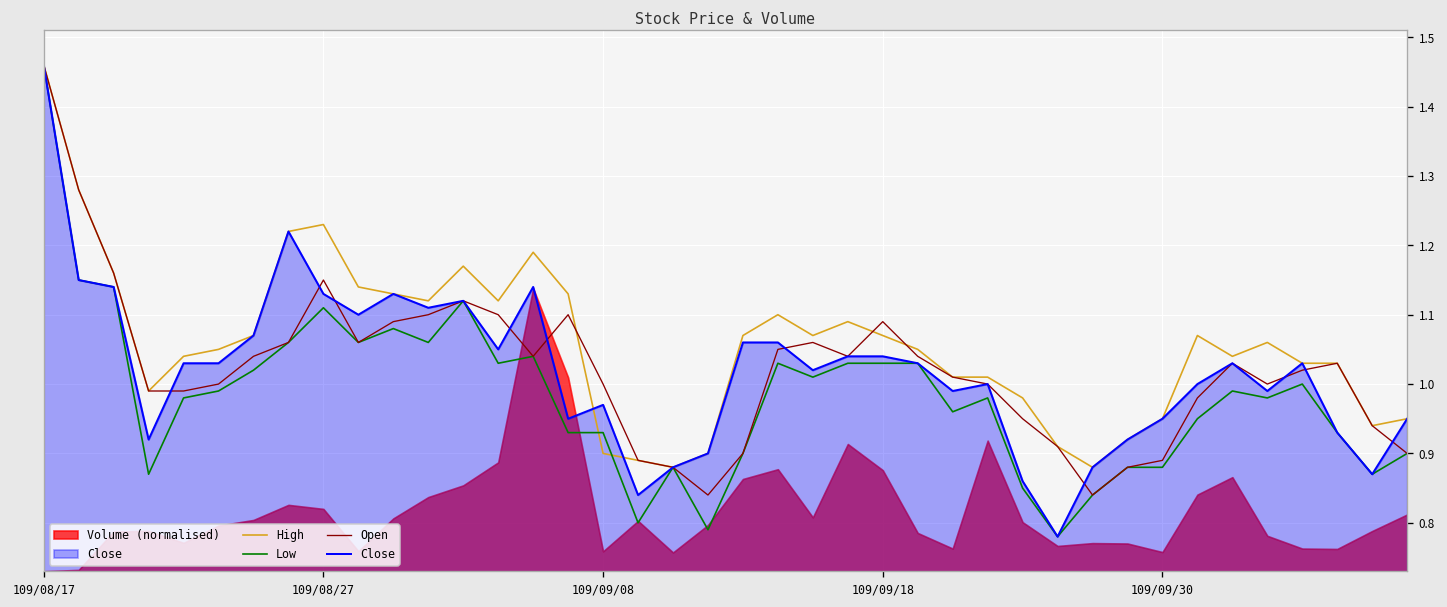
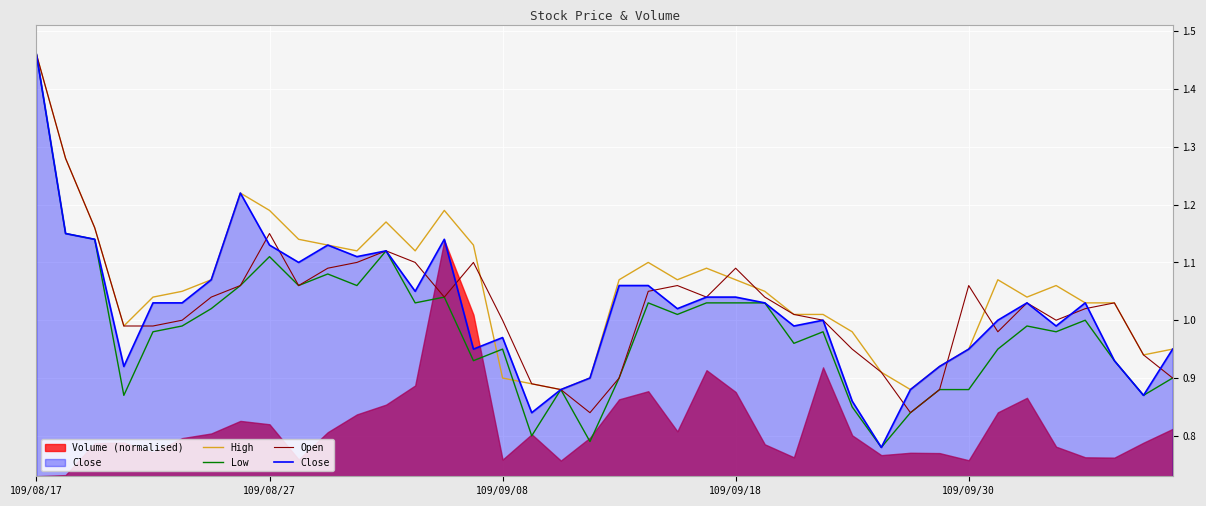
High, 109/08/27: 1.23 -> 1.19
Low, 109/09/08: 0.93 -> 0.95
Open, 109/09/30: 0.89 -> 1.06
